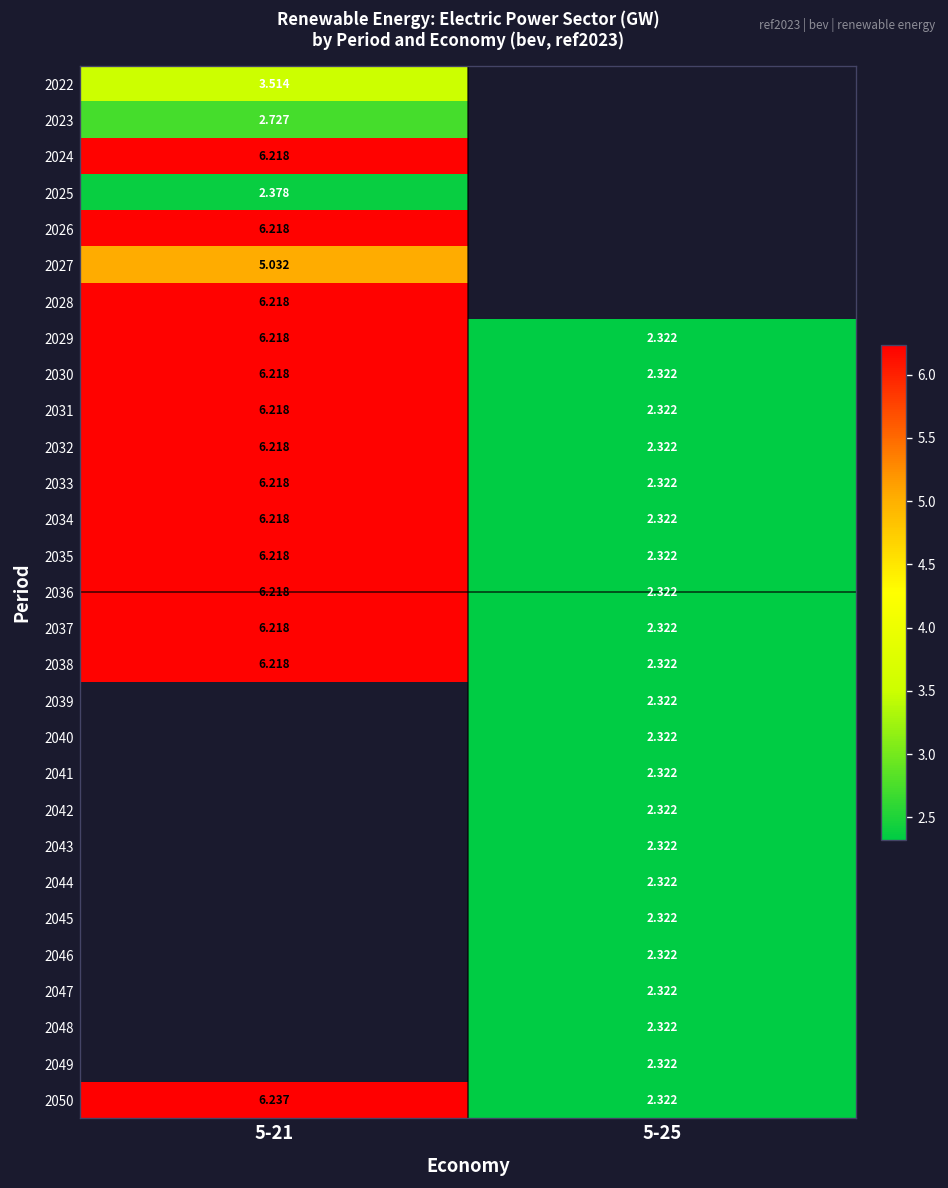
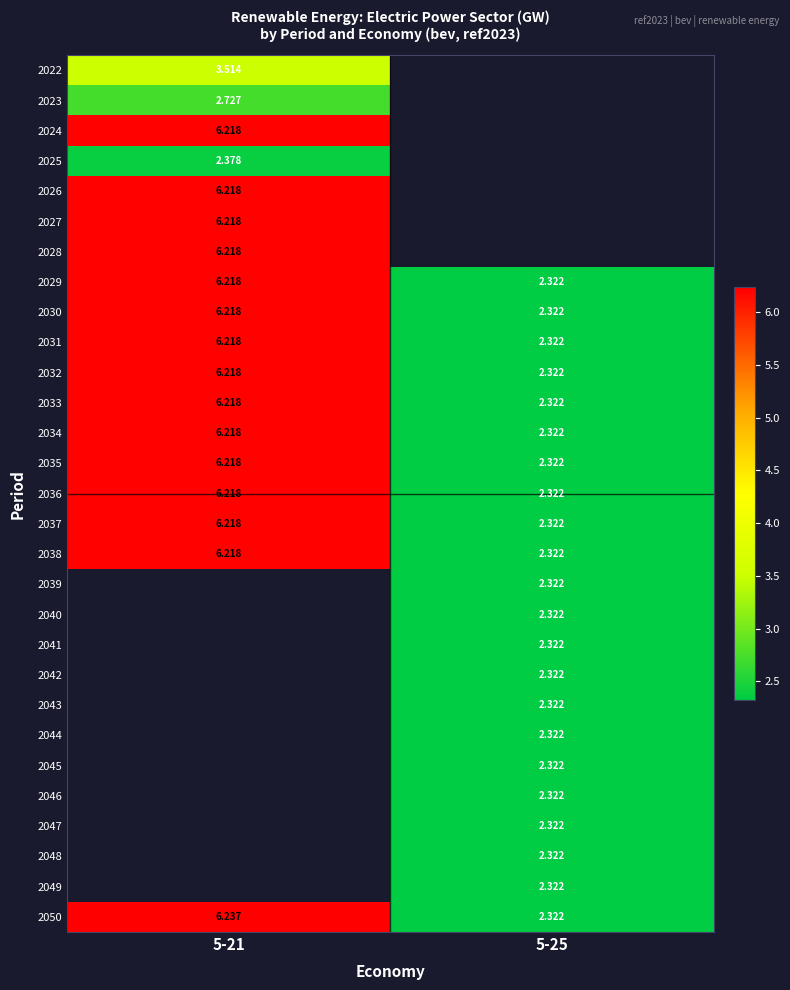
2027, 5-21: 5.032 -> 6.218
